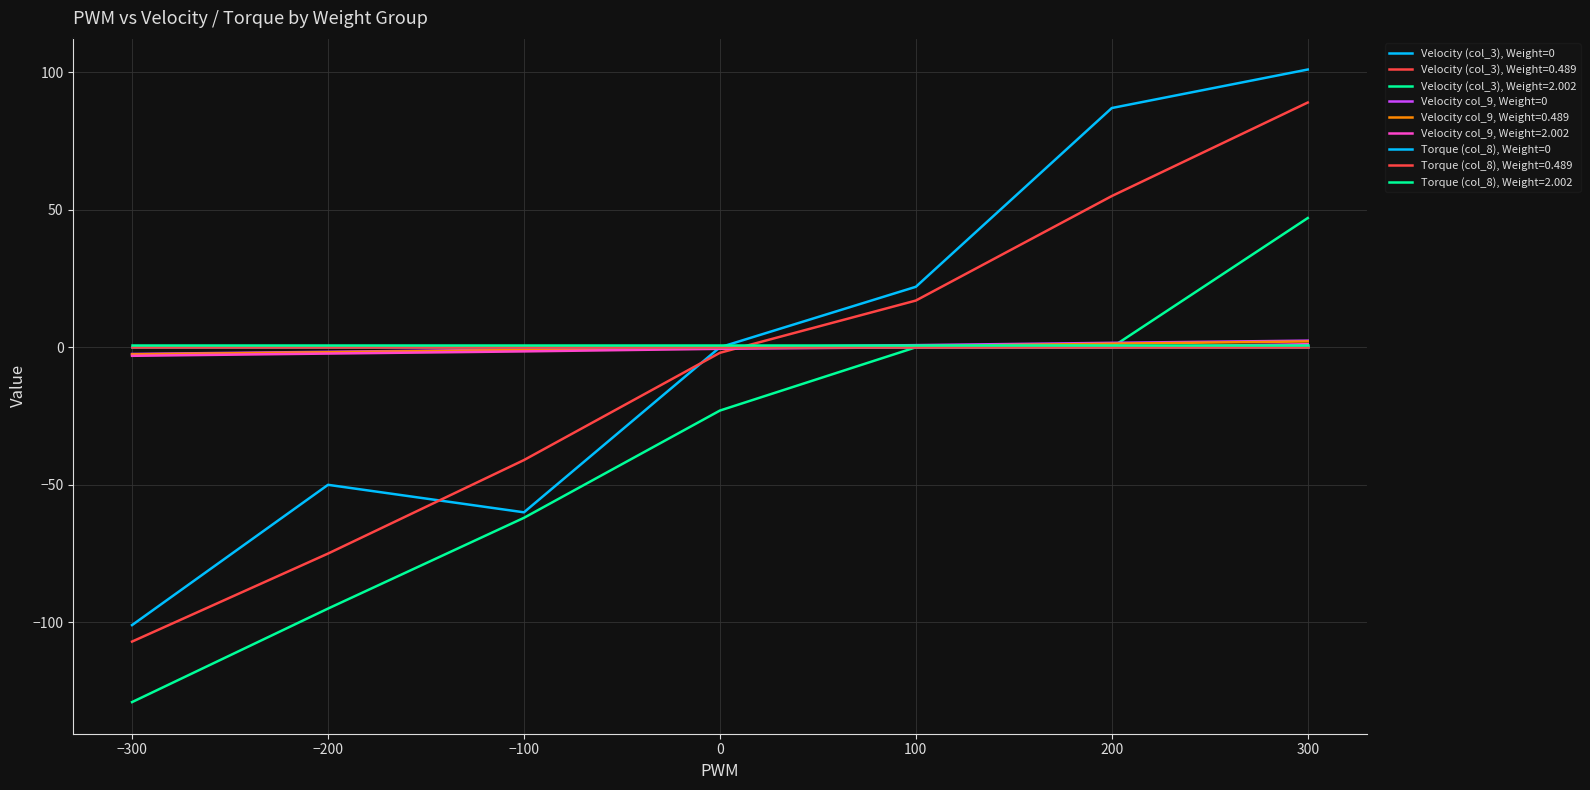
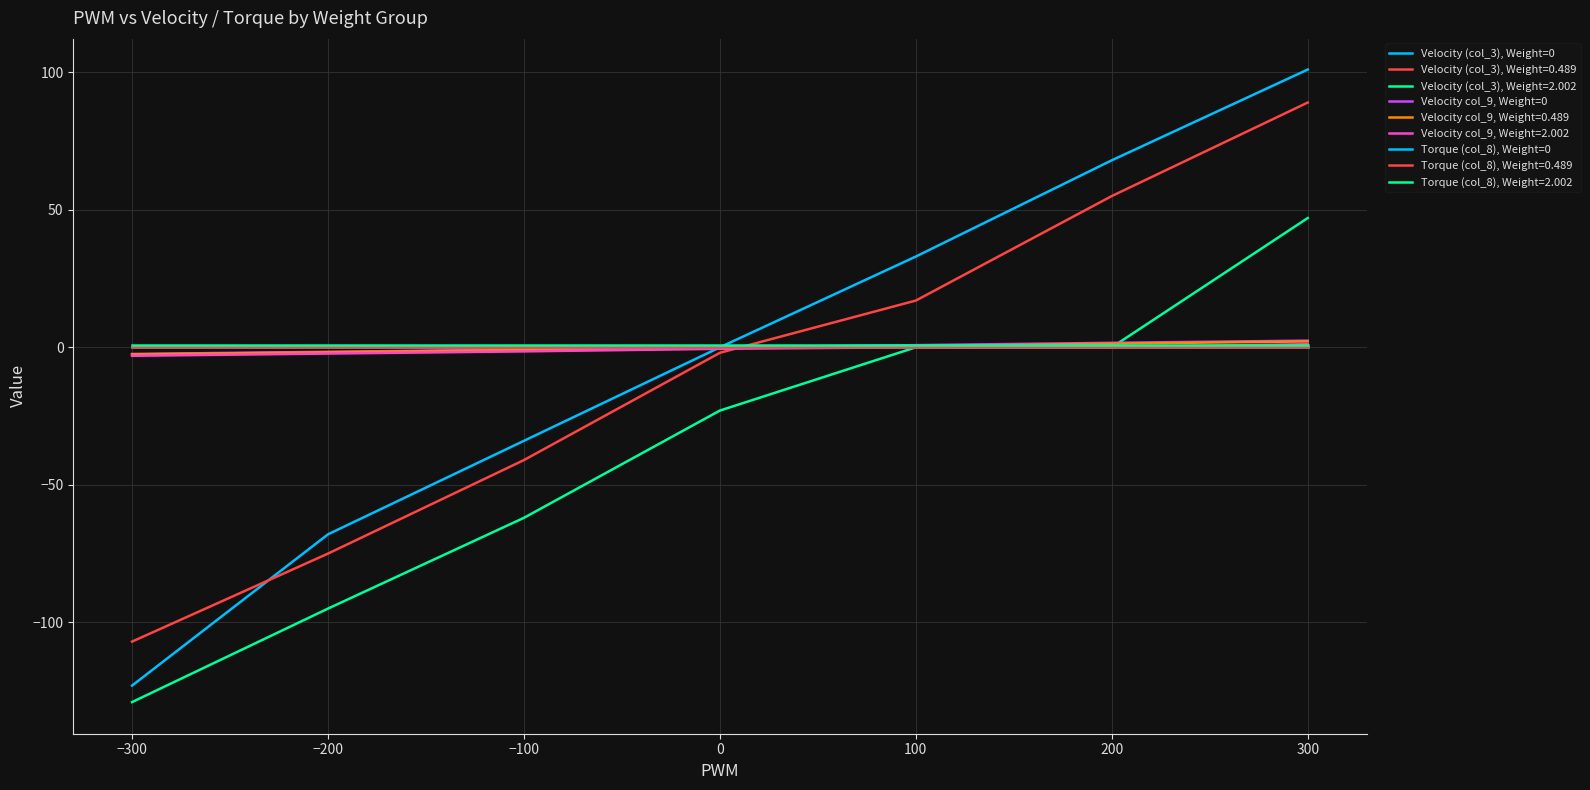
Velocity (col_3), Weight=0, −300: -101 -> -123
Velocity (col_3), Weight=0, −200: -50 -> -68
Velocity (col_3), Weight=0, −100: -60 -> -34
Velocity (col_3), Weight=0, 100: 22 -> 33
Velocity (col_3), Weight=0, 200: 87 -> 68
